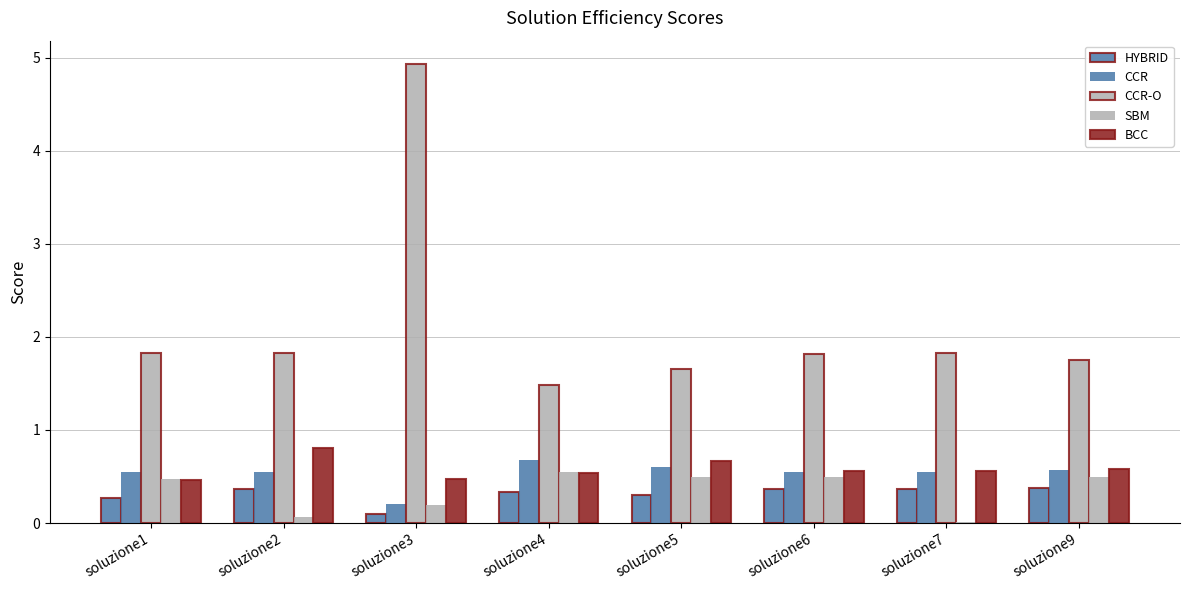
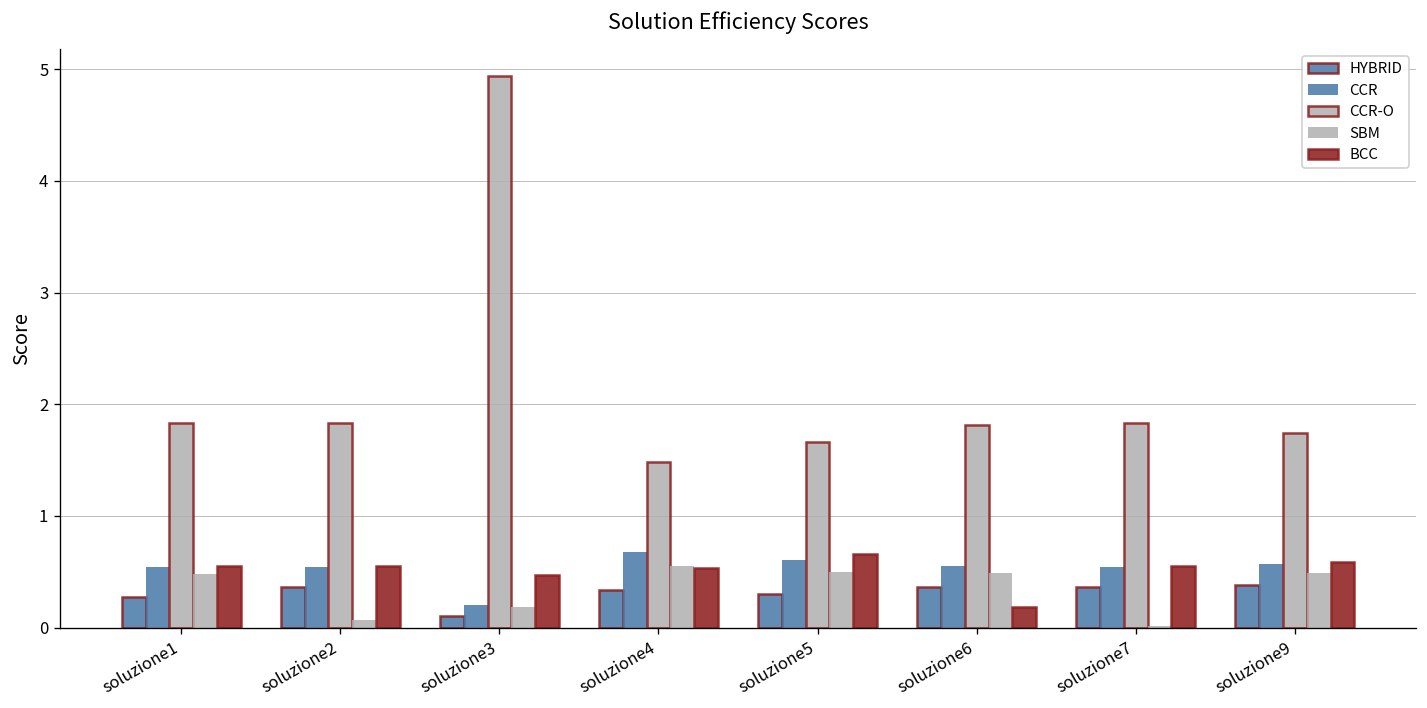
BCC, soluzione1: 0.5 -> 0.6
BCC, soluzione2: 0.8 -> 0.6
BCC, soluzione6: 0.6 -> 0.2
